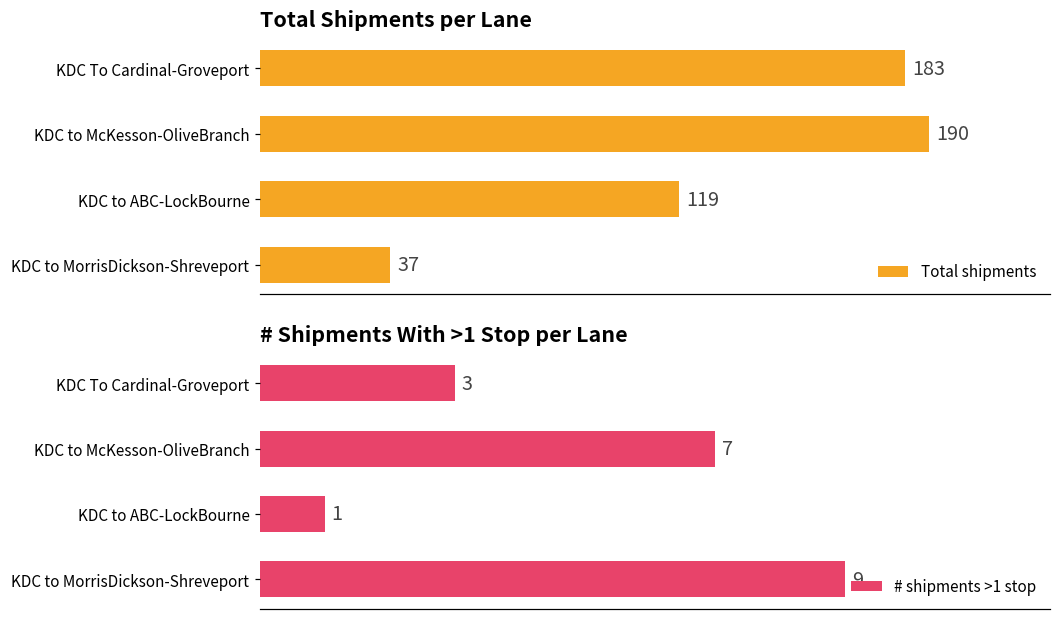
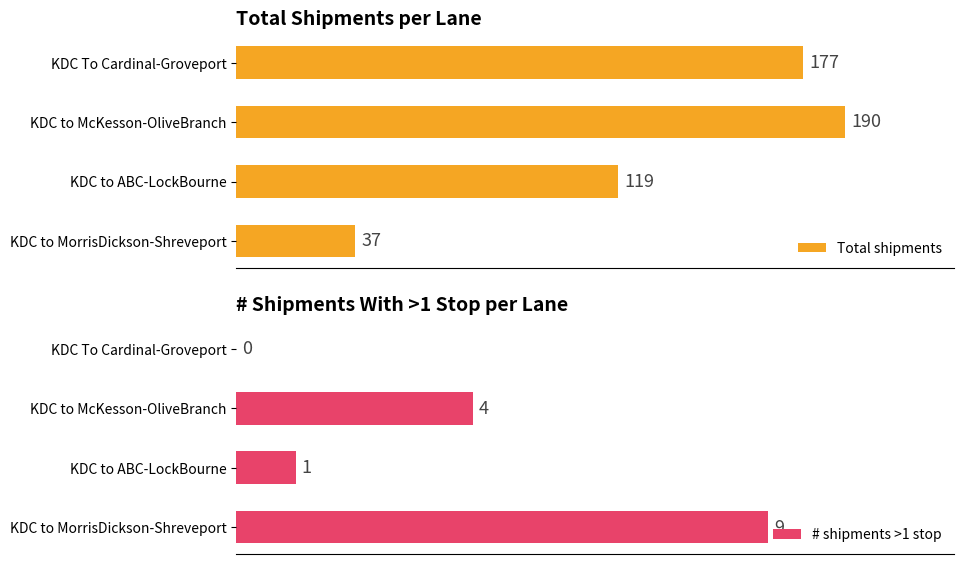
Total Shipments per Lane, KDC To Cardinal-Groveport: 183 -> 177
# Shipments With >1 Stop per Lane, KDC To Cardinal-Groveport: 3 -> 0
# Shipments With >1 Stop per Lane, KDC to McKesson-OliveBranch: 7 -> 4
